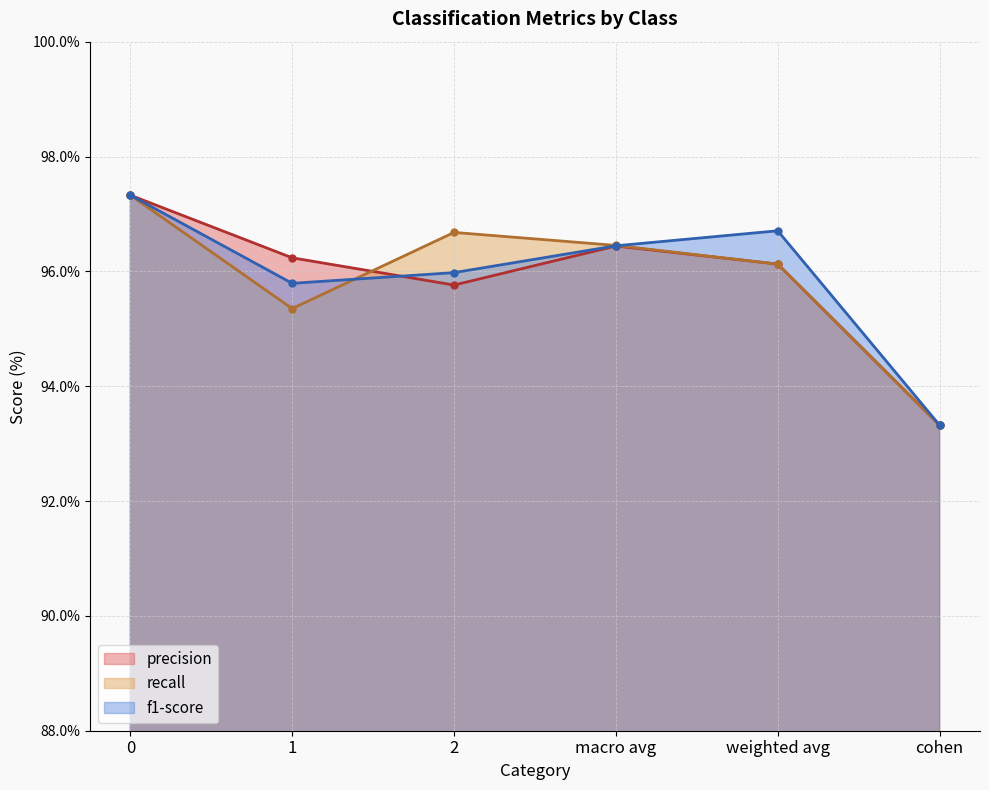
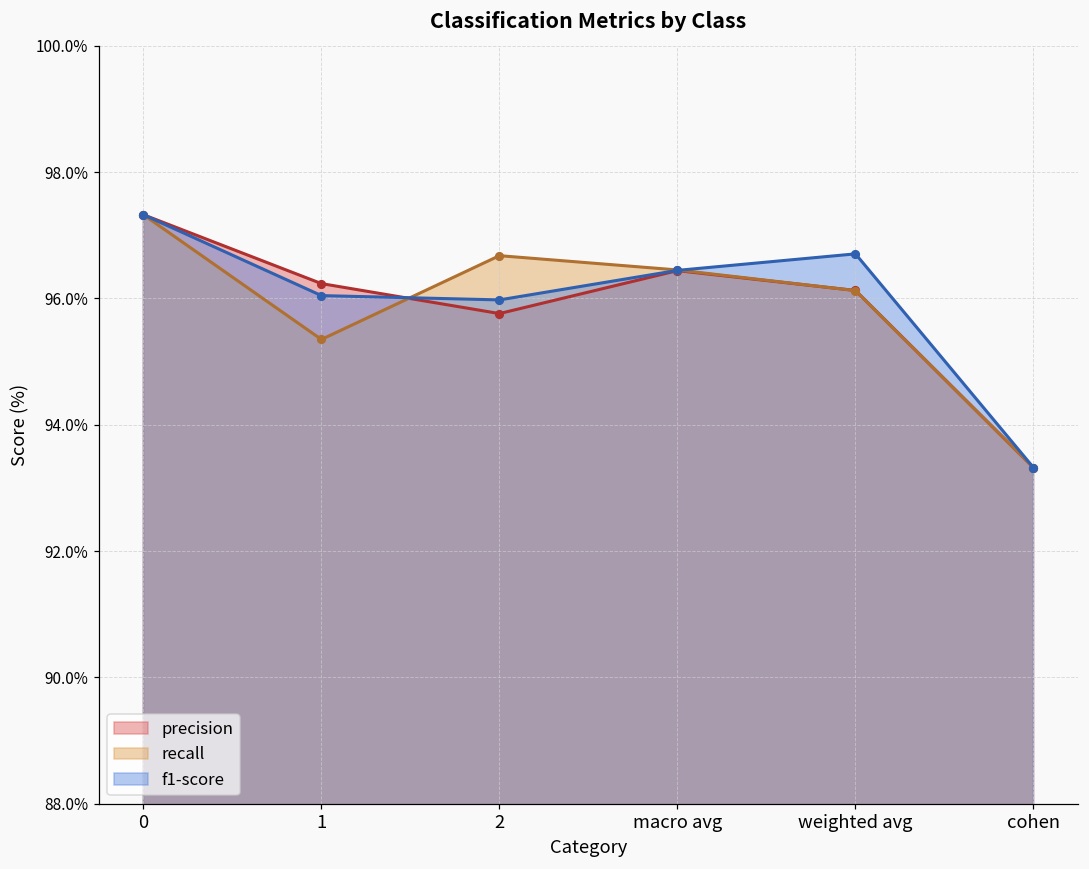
f1-score, 1: 95.8% -> 96.0%
